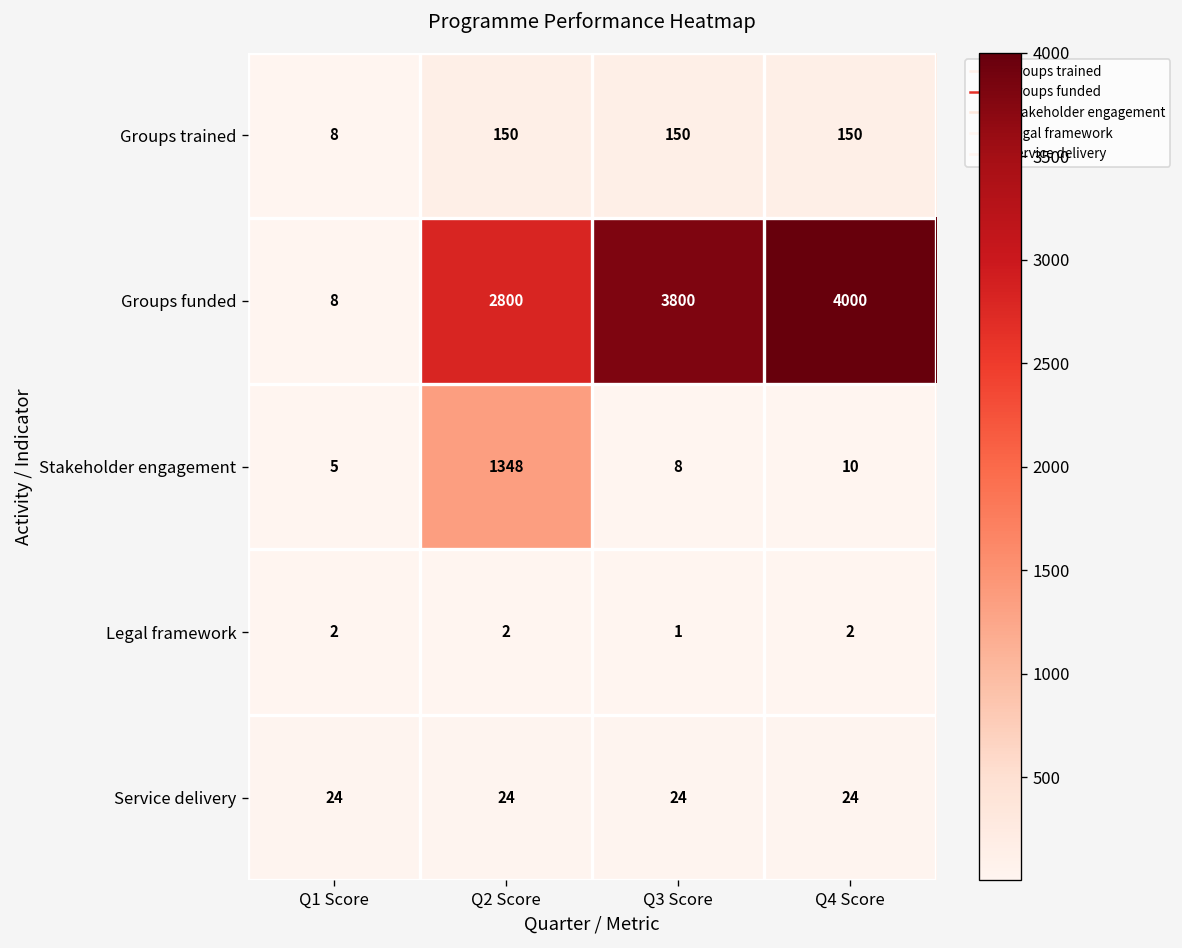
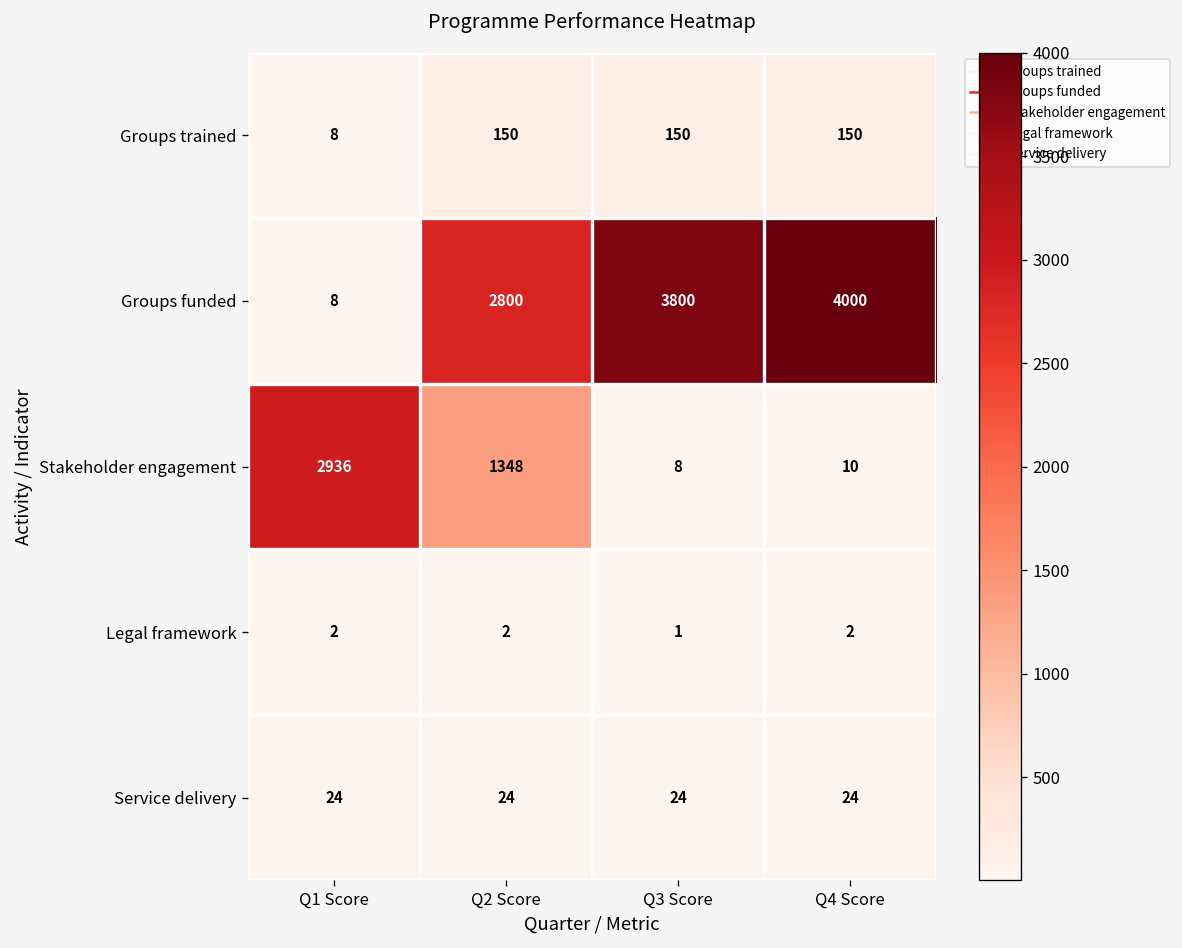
Stakeholder engagement, Q1 Score: 5 -> 2936
